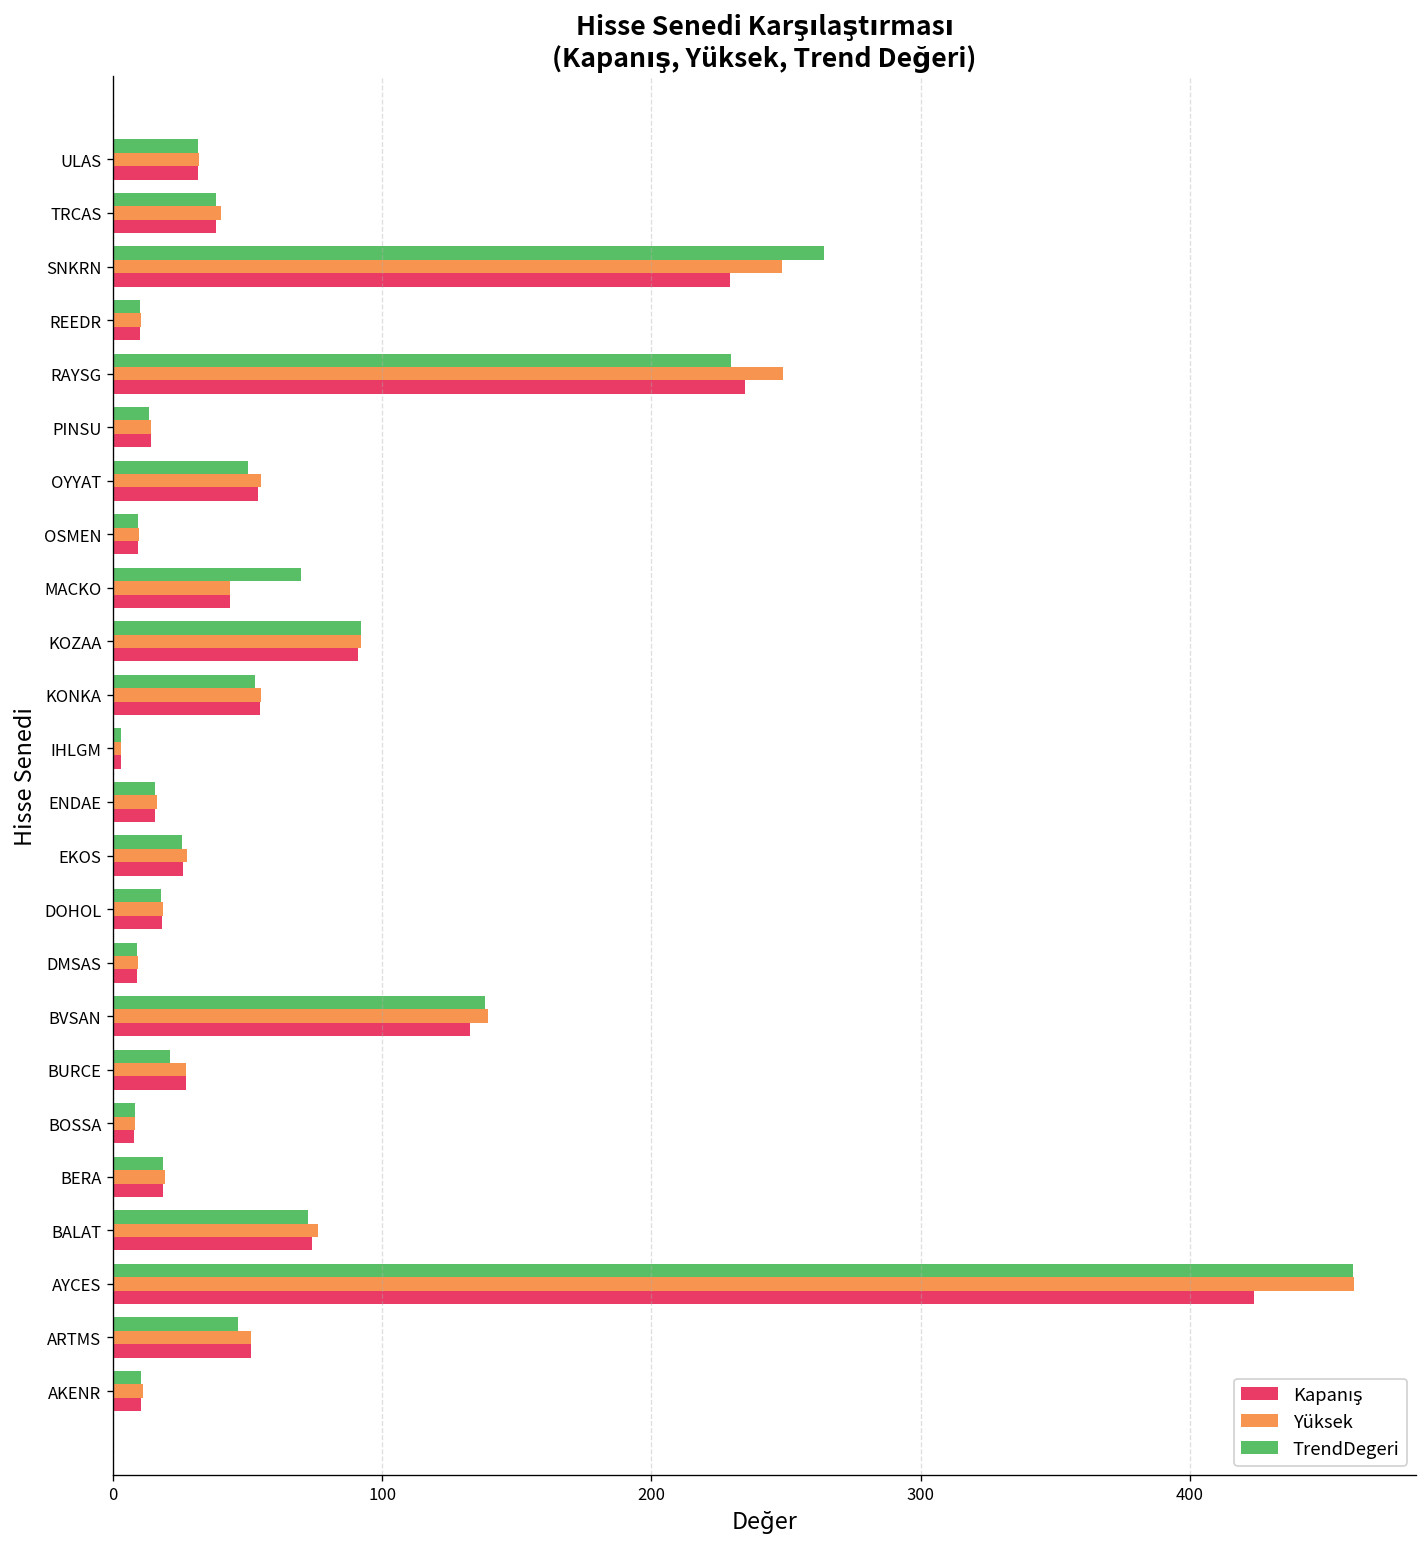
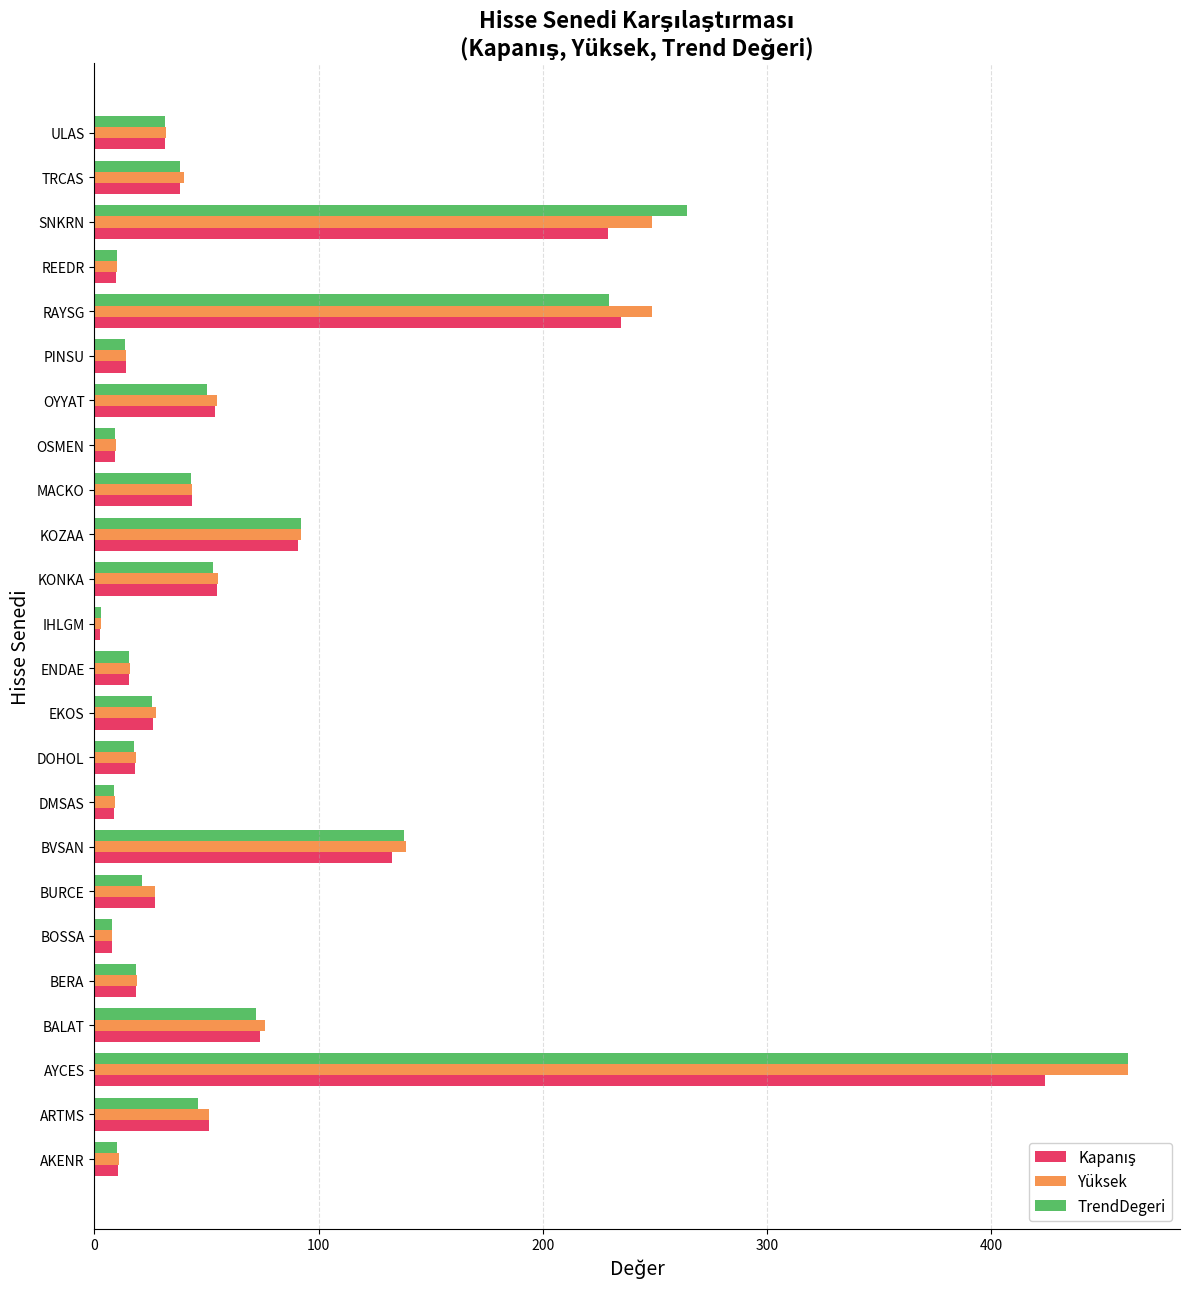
TrendDegeri, MACKO: 70 -> 43
